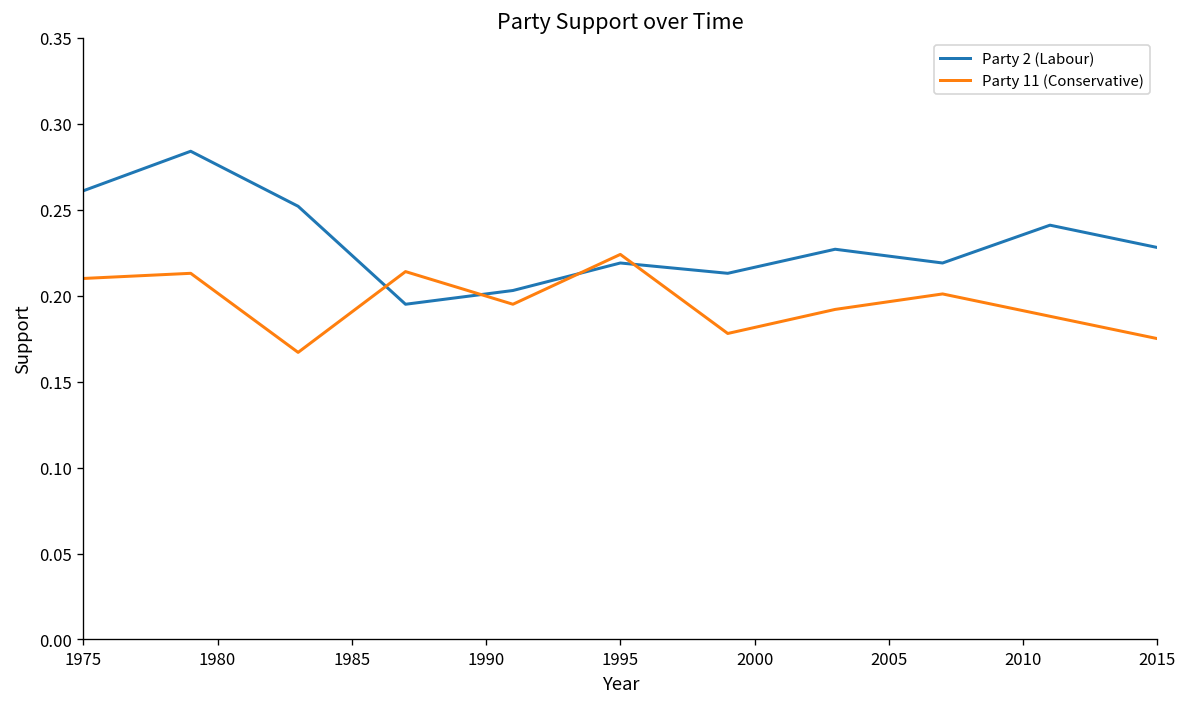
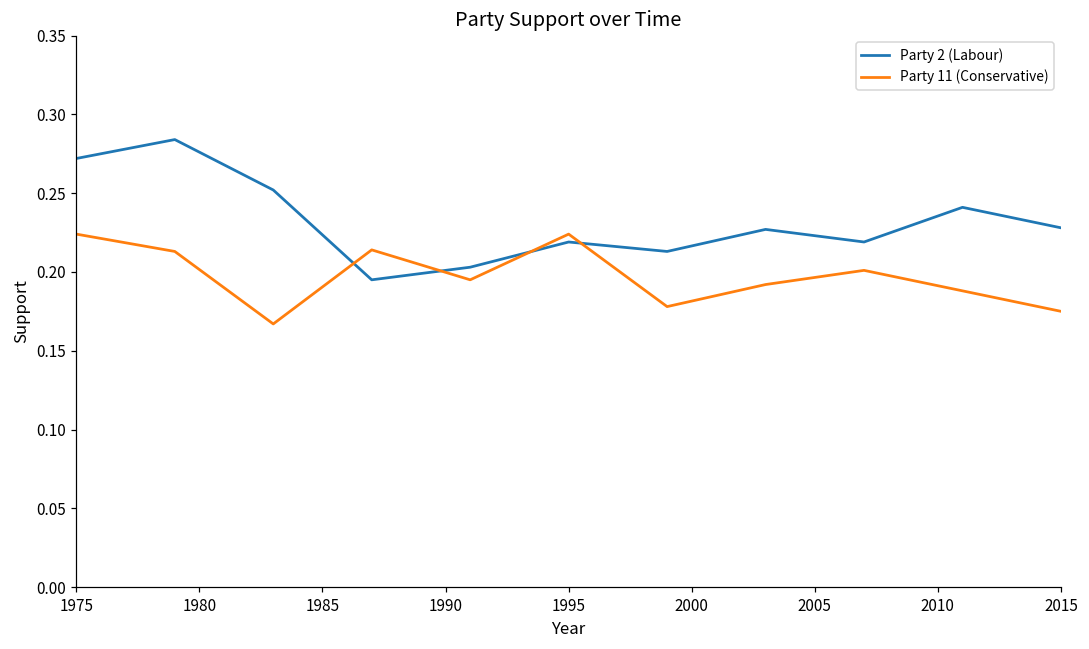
Party 2 (Labour), 1975: 0.261 -> 0.272
Party 11 (Conservative), 1975: 0.210 -> 0.224
